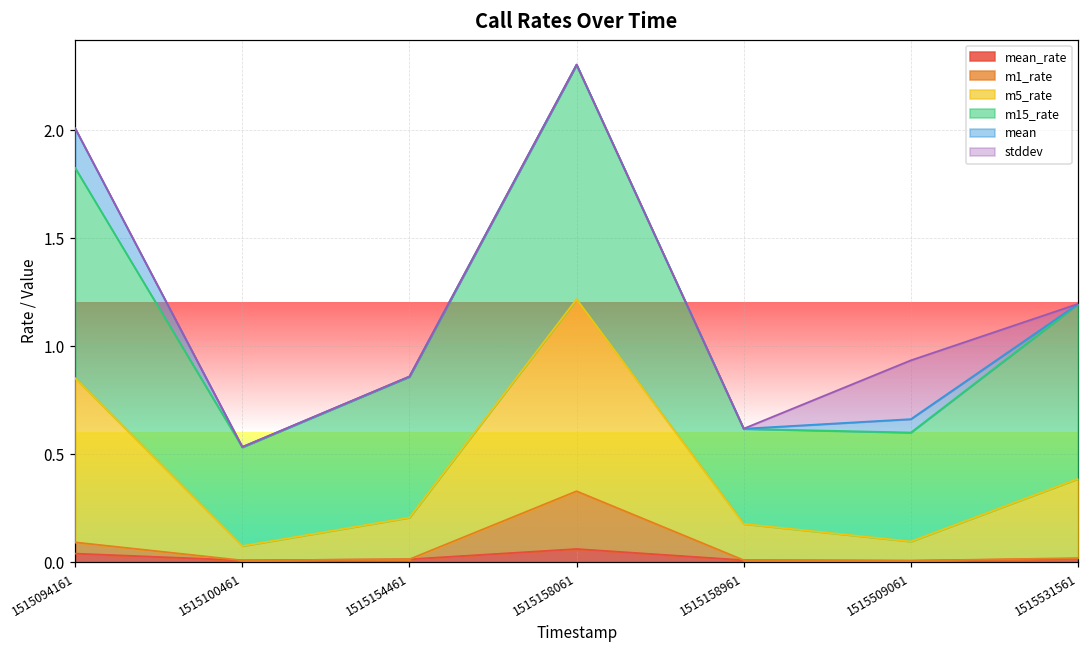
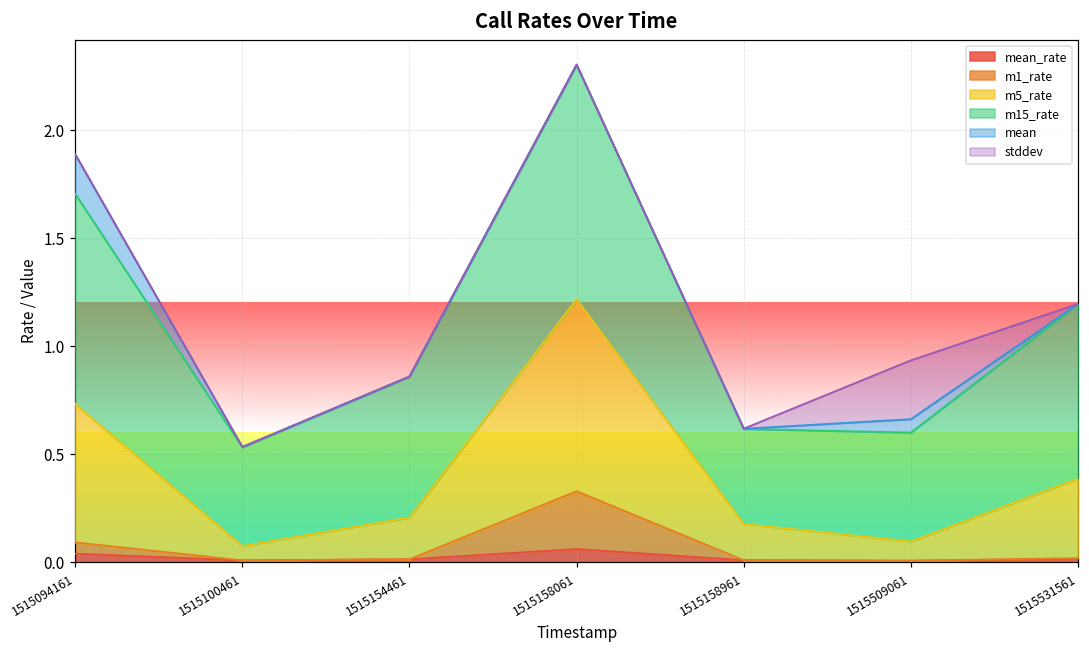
m5_rate, 1515094161: 0.76 -> 0.64
